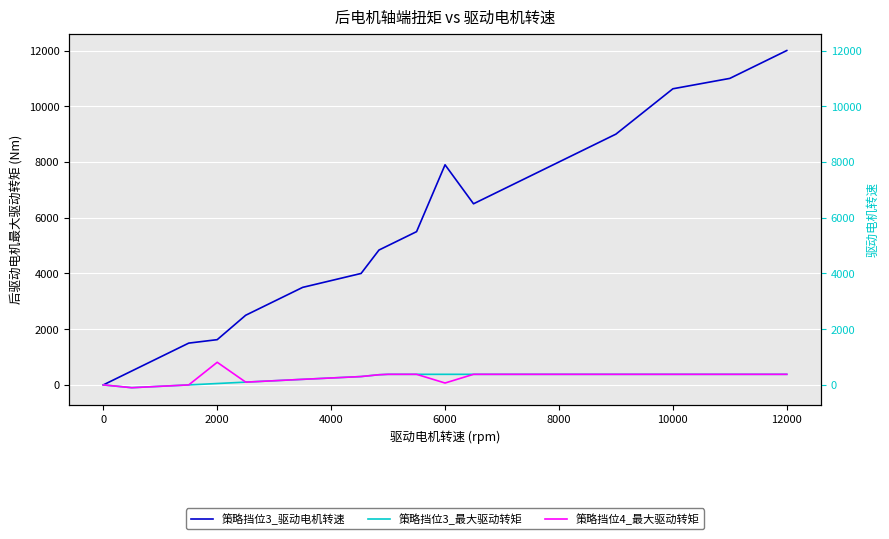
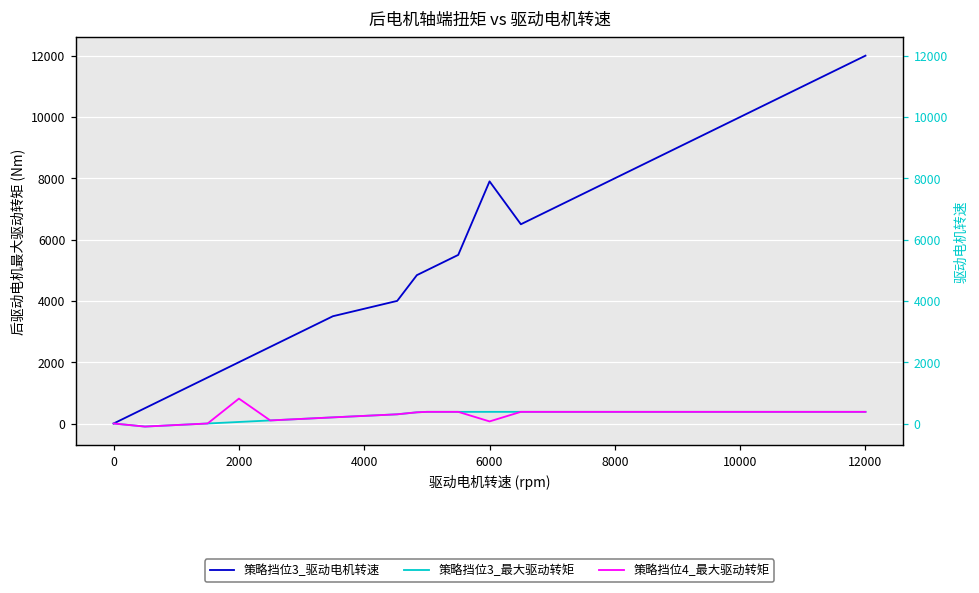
策略挡位3_驱动电机转速, 2000: 1600 -> 2000
策略挡位3_驱动电机转速, 10000: 10600 -> 10000
